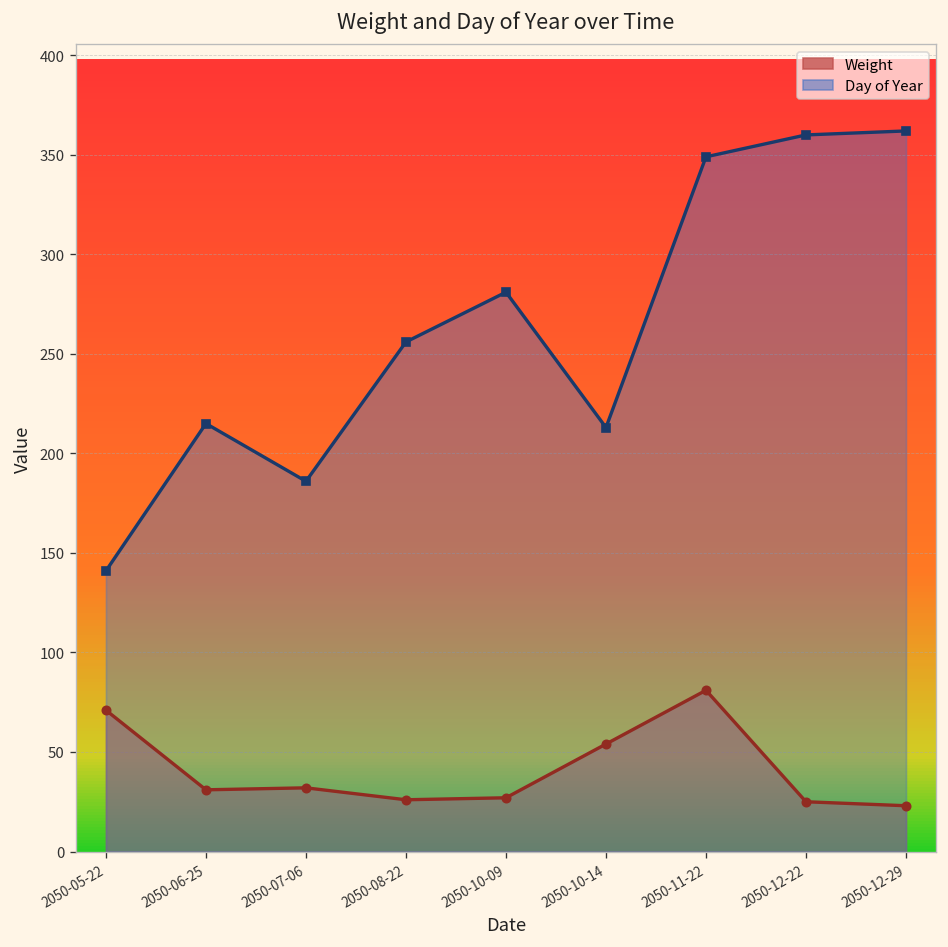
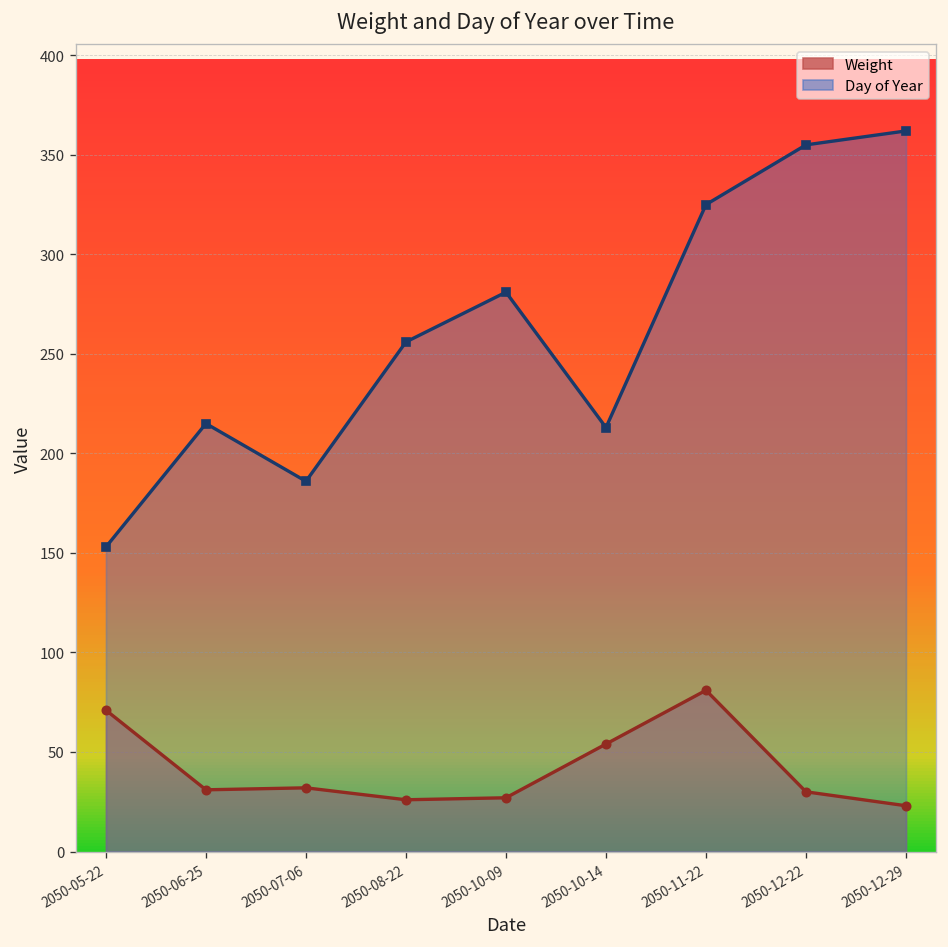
Day of Year, 2050-05-22: 141 -> 153
Day of Year, 2050-11-22: 349 -> 325
Weight, 2050-12-22: 25 -> 30
Day of Year, 2050-12-22: 360 -> 355
